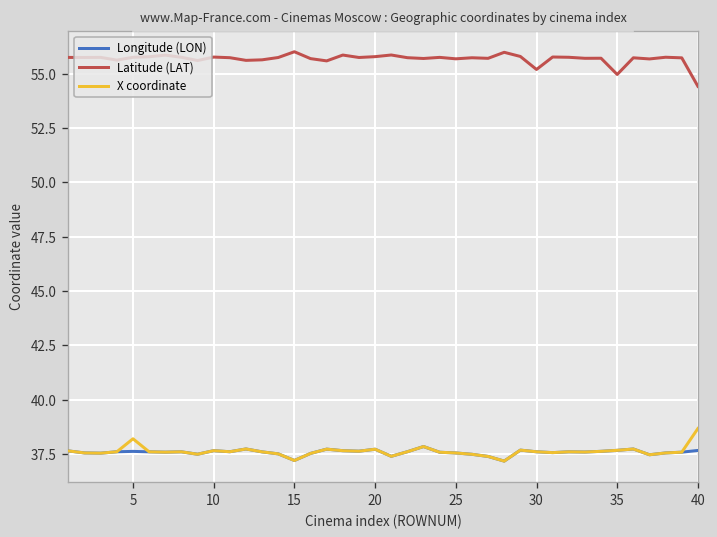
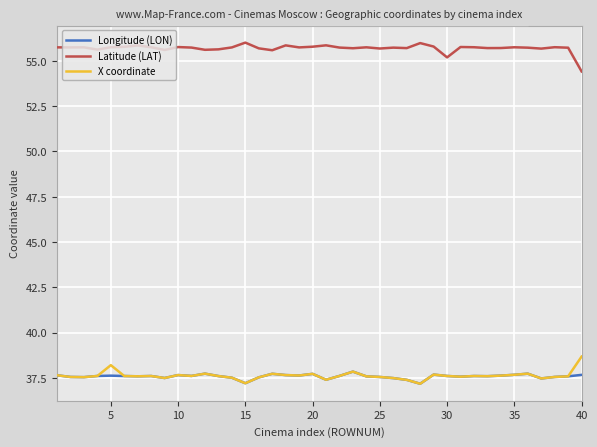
Latitude (LAT), 35: 55.0 -> 55.8
